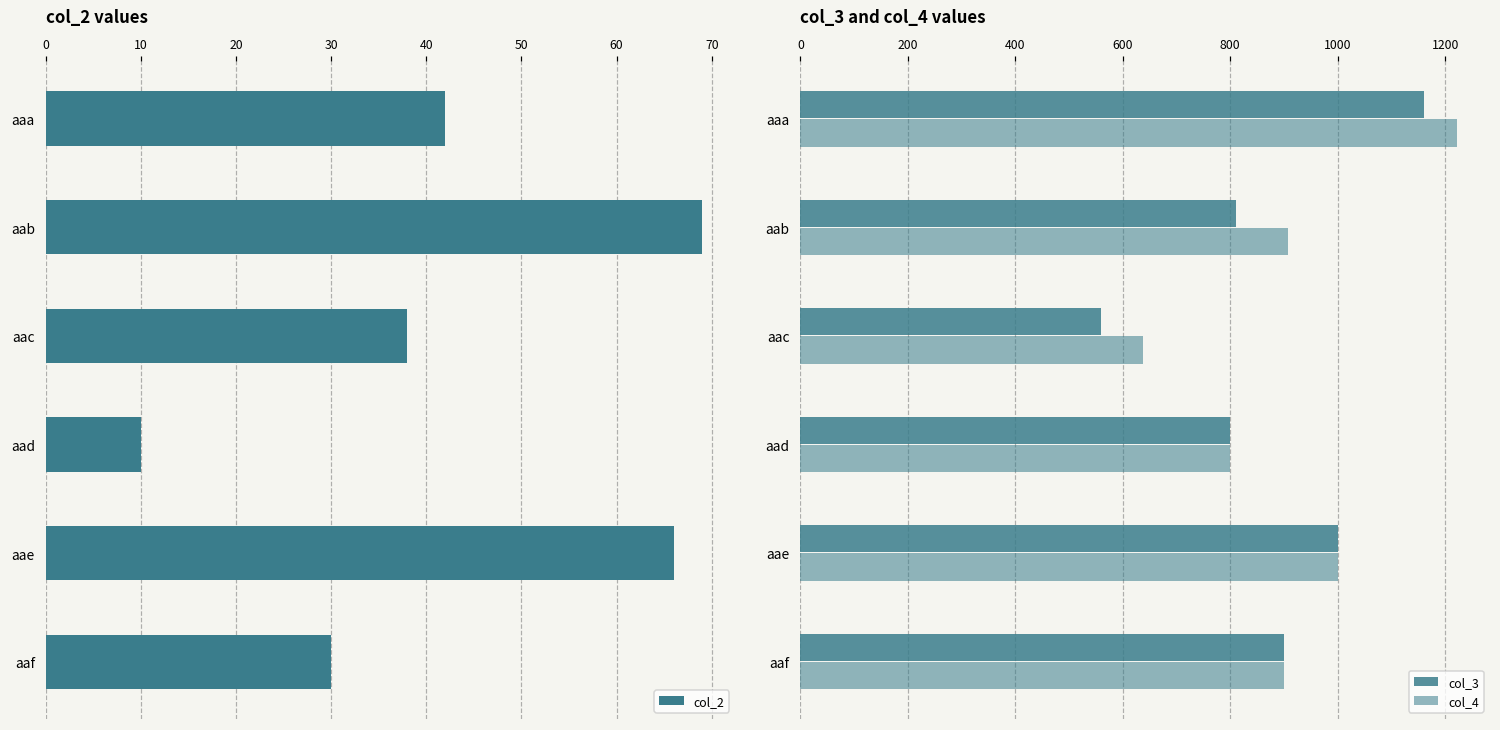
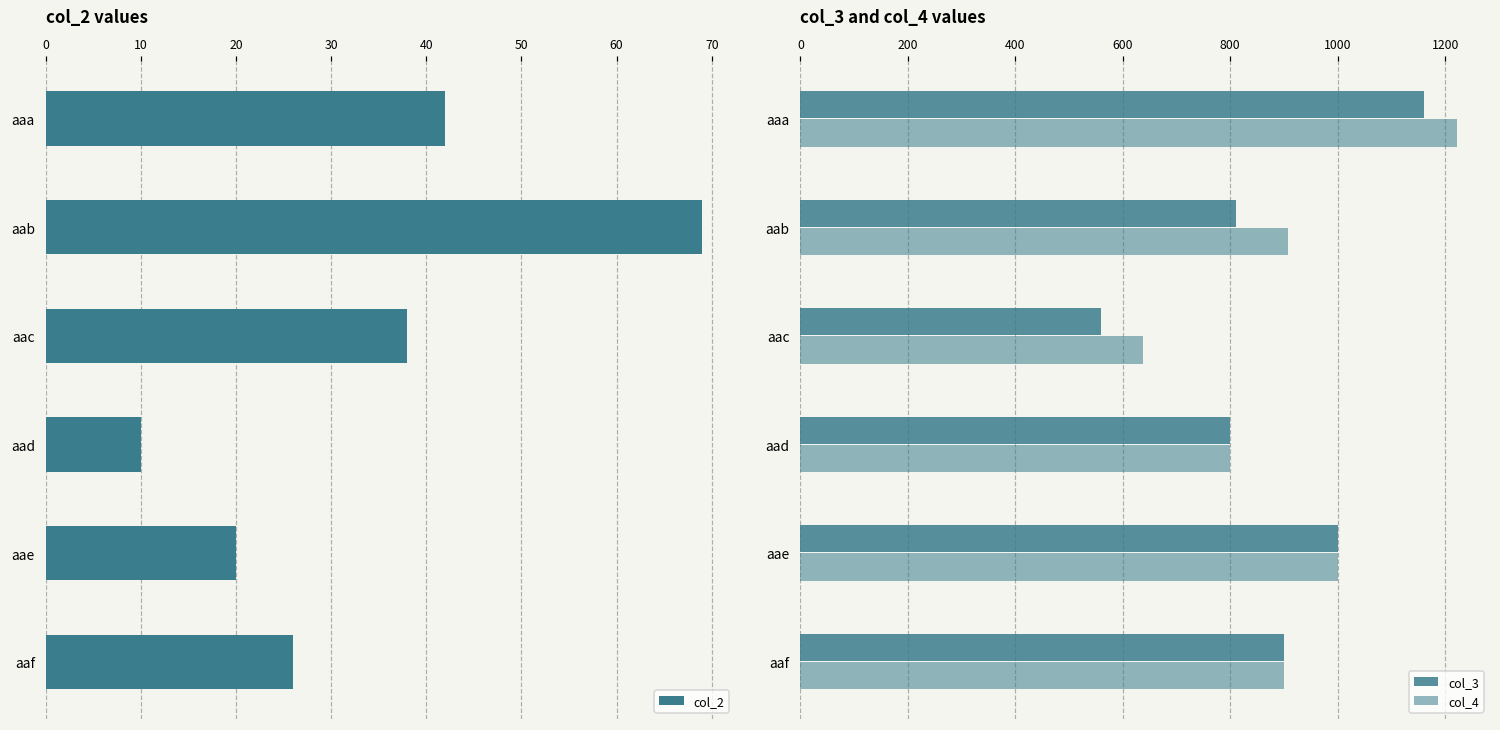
col_2 values, aae: 66 -> 20
col_2 values, aaf: 30 -> 26
